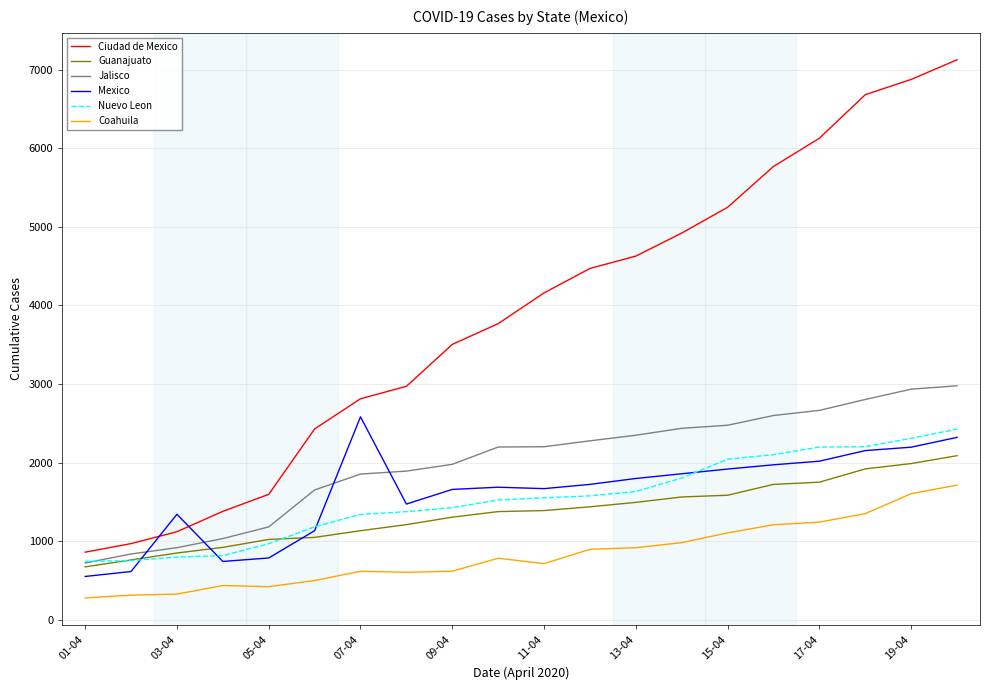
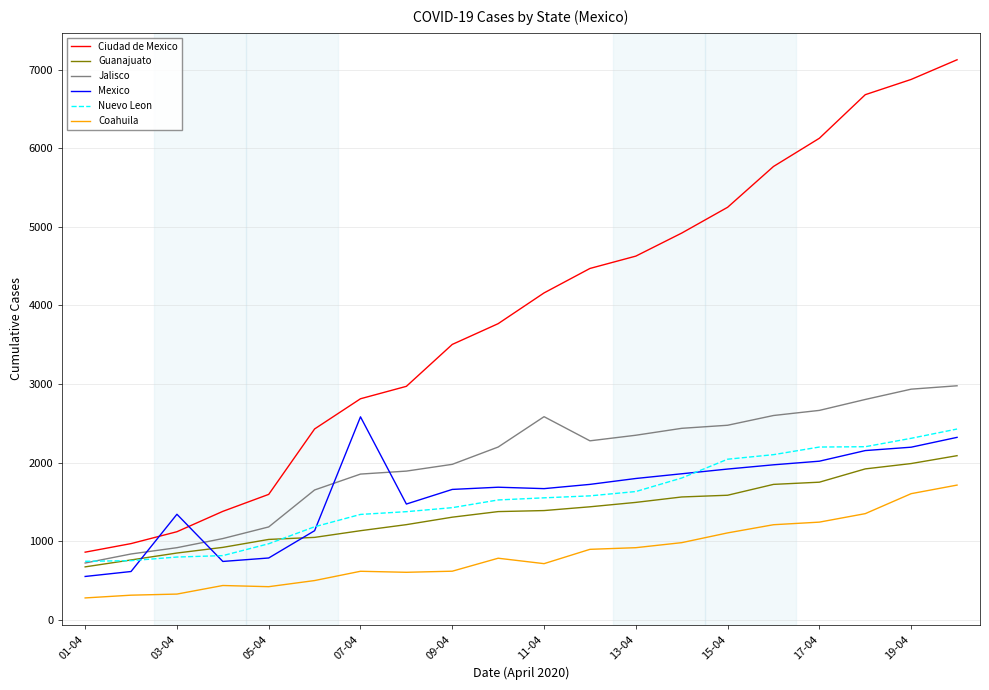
Jalisco, 11-04: 2200 -> 2600
